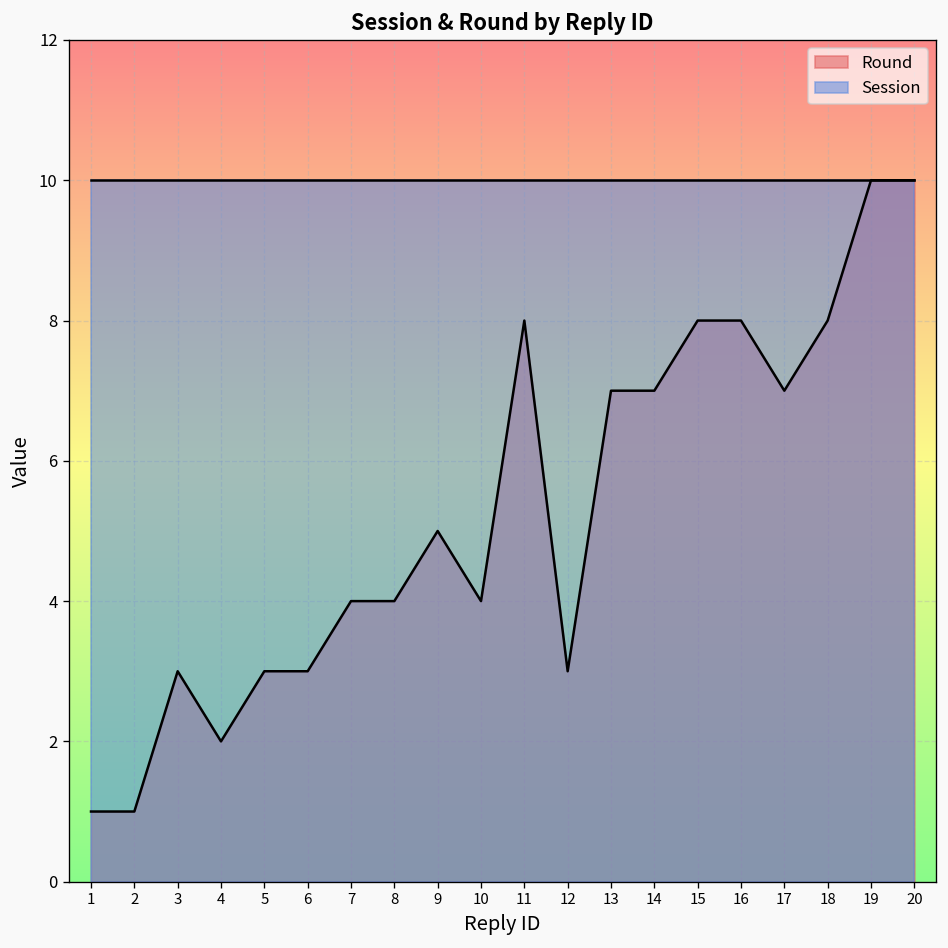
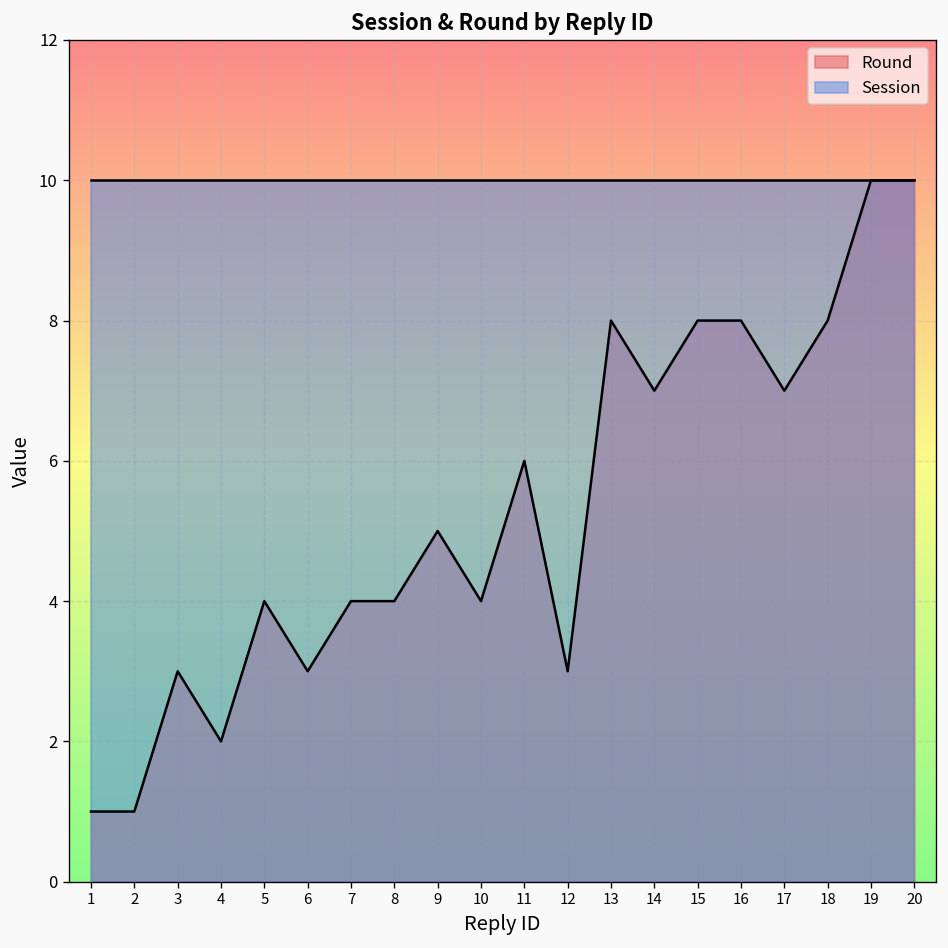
Round, 5: 3 -> 4
Round, 11: 8 -> 6
Round, 13: 7 -> 8
